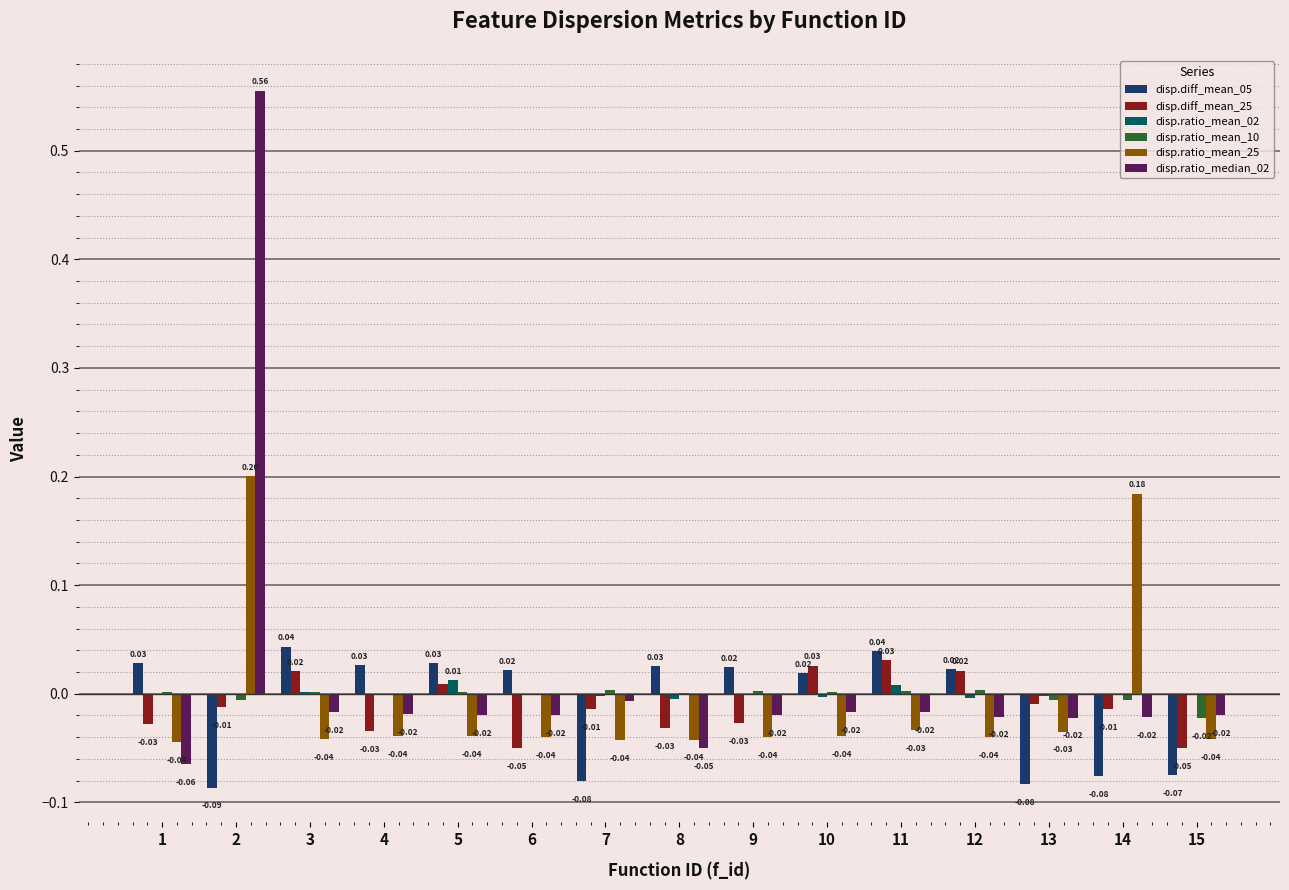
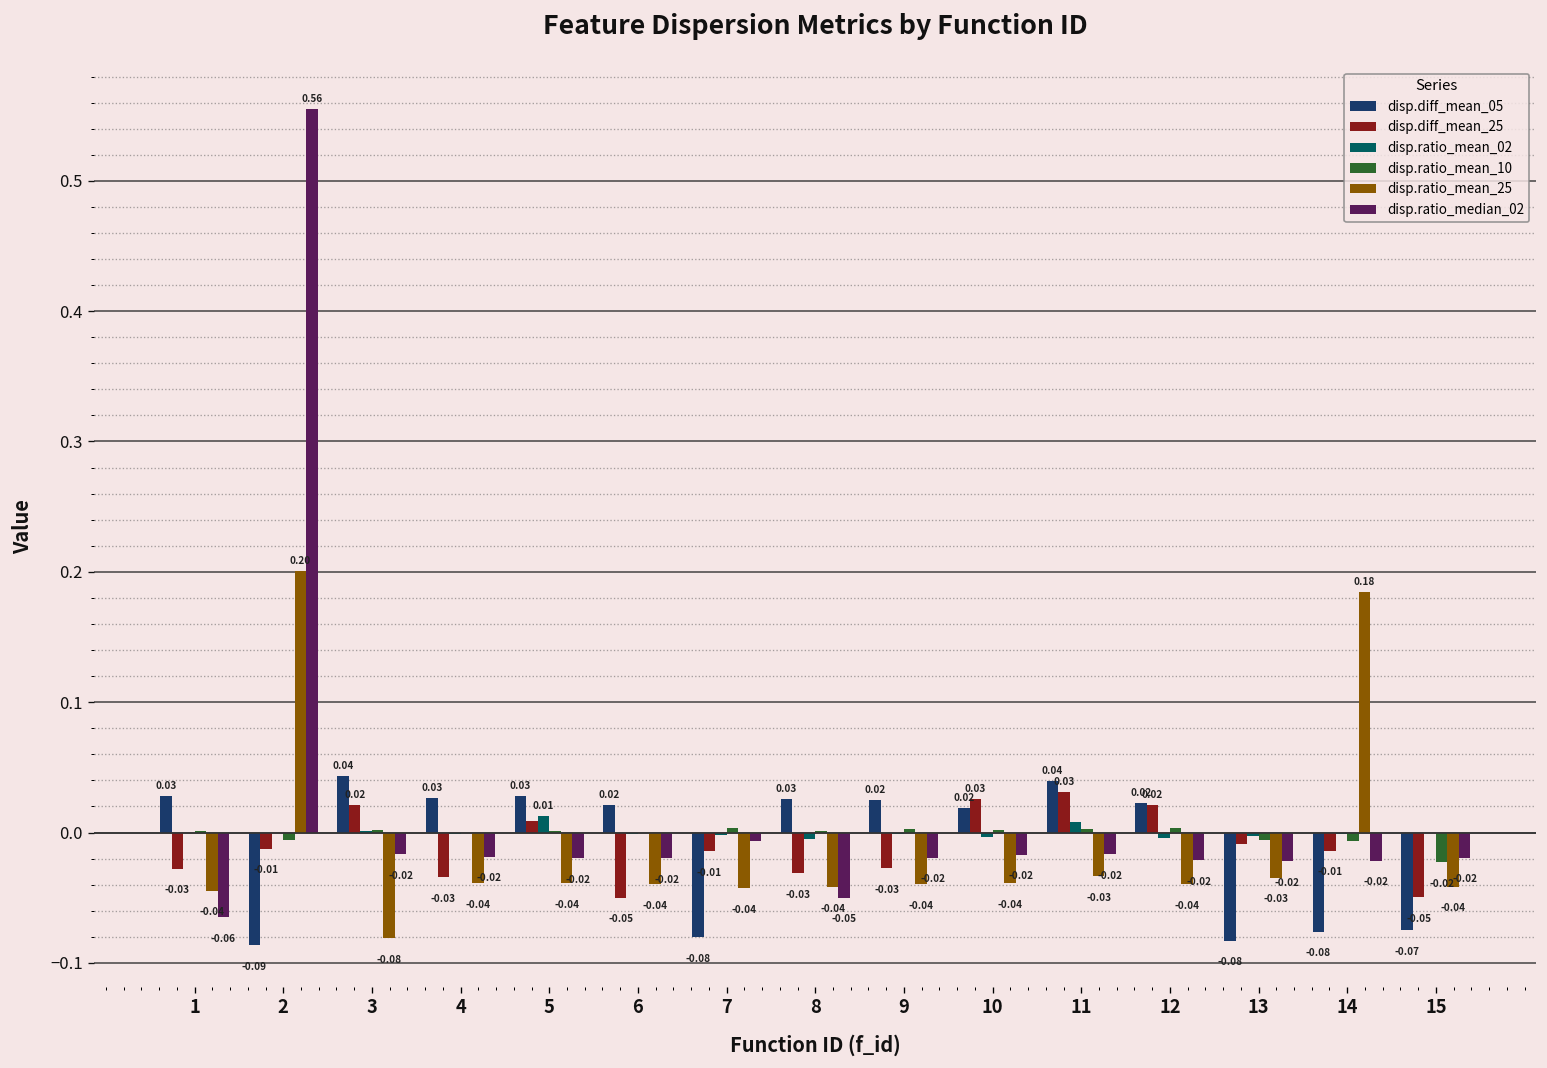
disp.ratio_mean_25, 3: -0.04 -> -0.08
